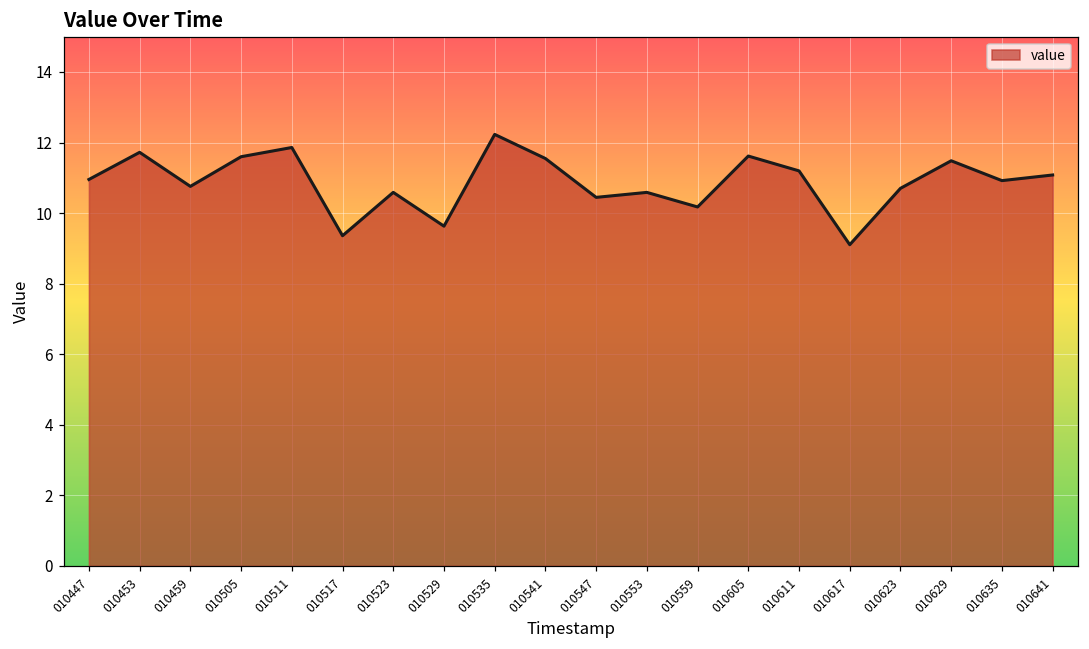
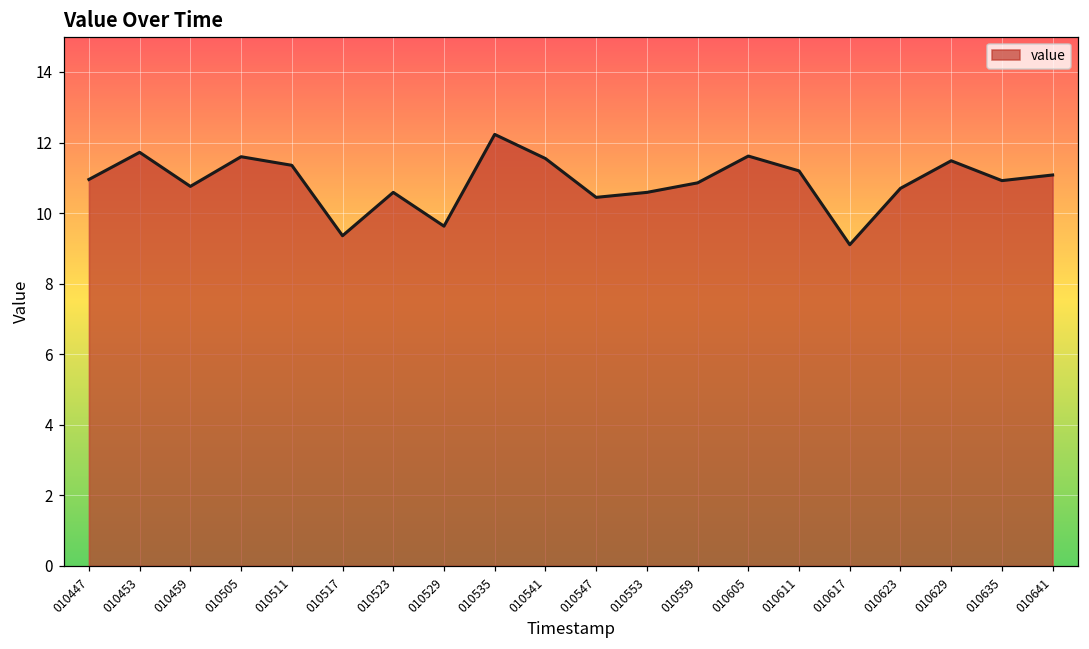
010511: 11.9 -> 11.4
010559: 10.2 -> 10.9
